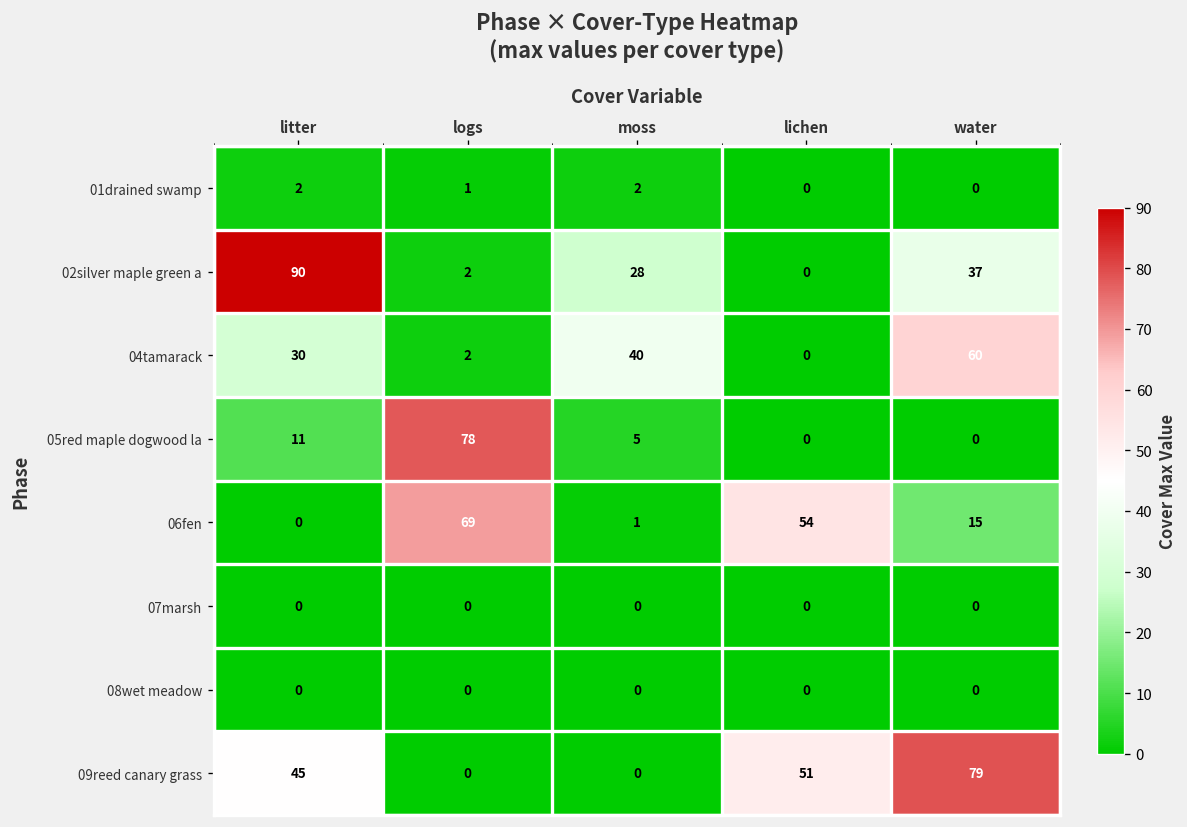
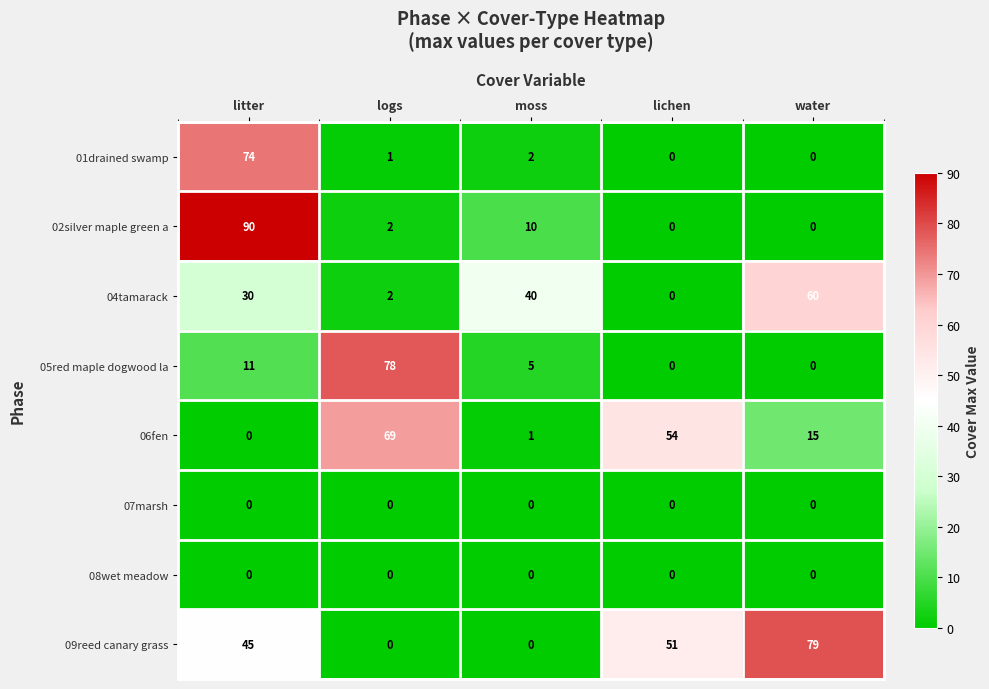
01drained swamp, litter: 2 -> 74
02silver maple green a, moss: 28 -> 10
02silver maple green a, water: 37 -> 0
